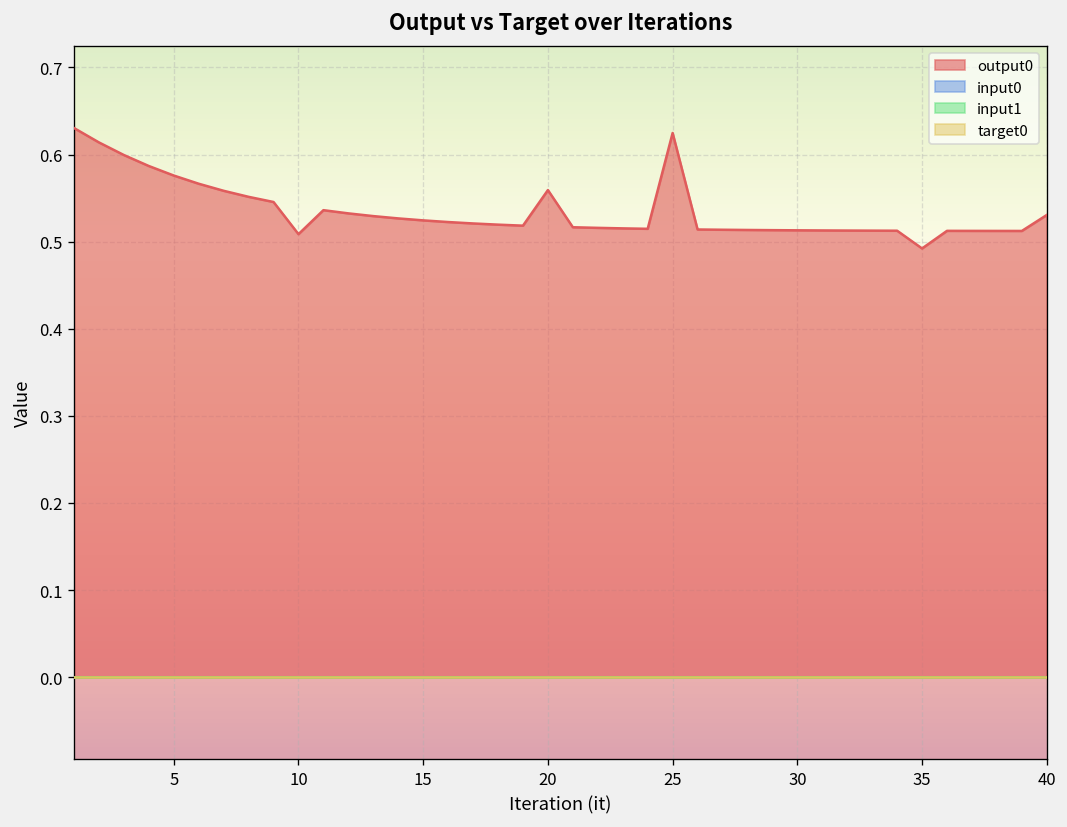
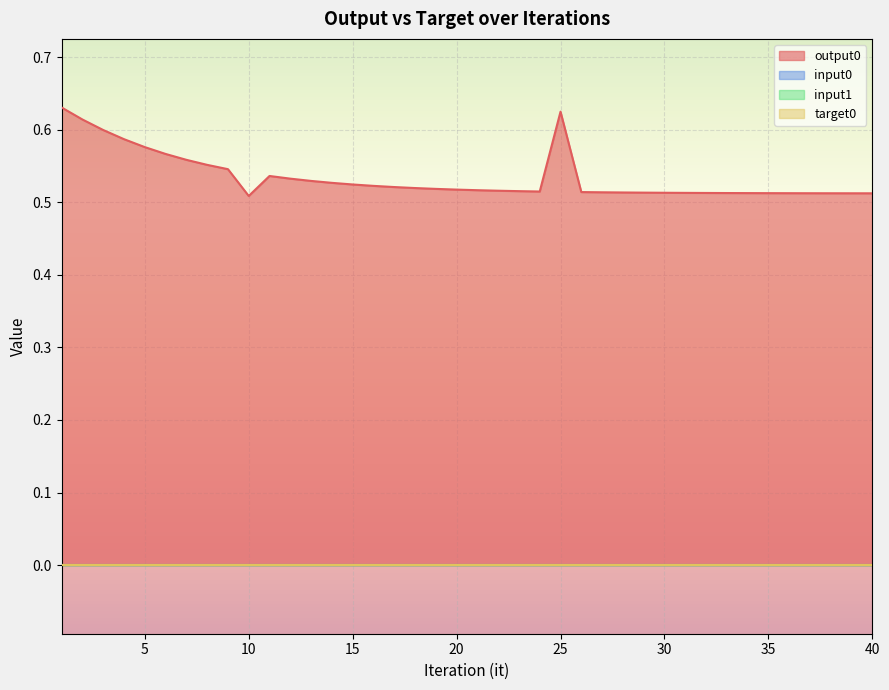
output0, 20: 0.56 -> 0.52
output0, 35: 0.49 -> 0.51
output0, 40: 0.53 -> 0.51
